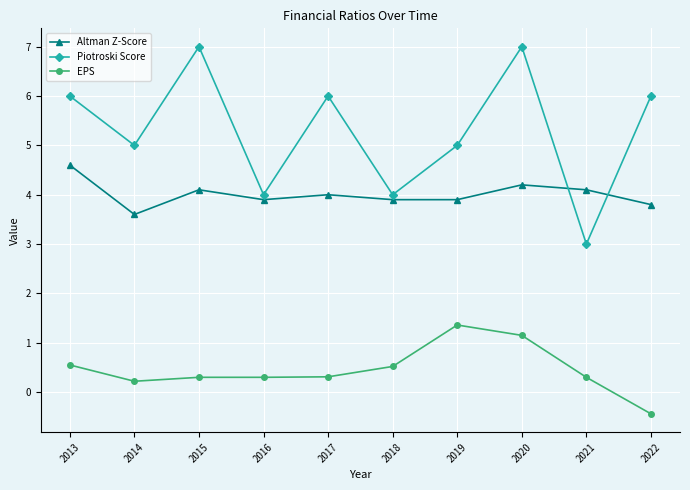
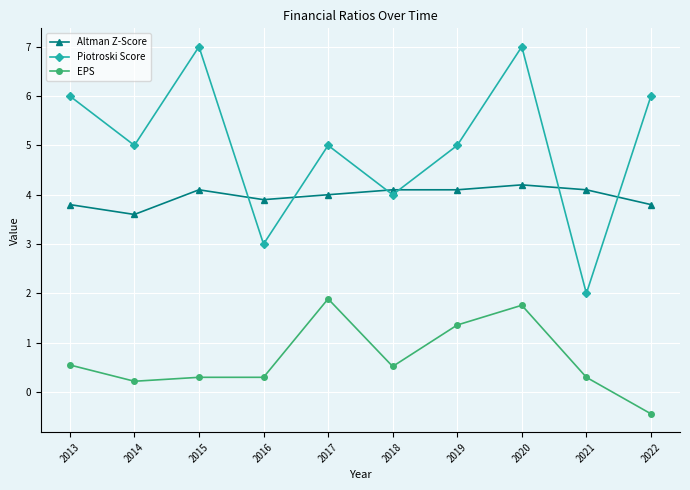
Altman Z-Score, 2013: 4.6 -> 3.8
Piotroski Score, 2016: 4 -> 3
Piotroski Score, 2017: 6 -> 5
EPS, 2017: 0.3 -> 1.9
Altman Z-Score, 2018: 3.9 -> 4.1
Altman Z-Score, 2019: 3.9 -> 4.1
EPS, 2020: 1.2 -> 1.8
Piotroski Score, 2021: 3 -> 2
